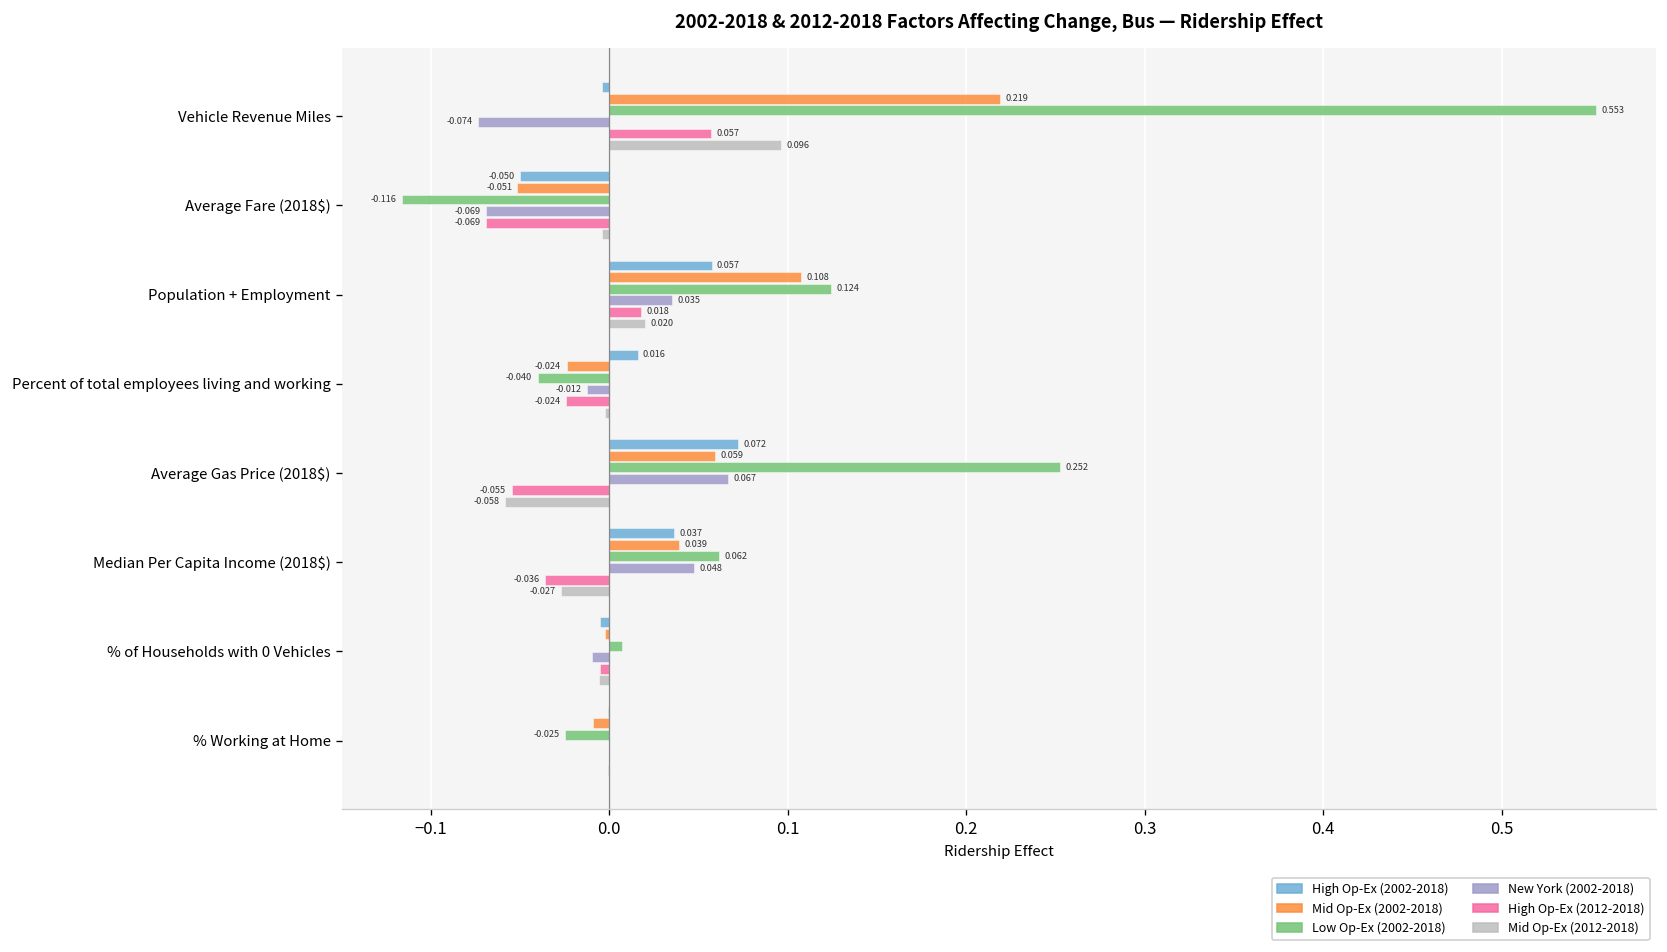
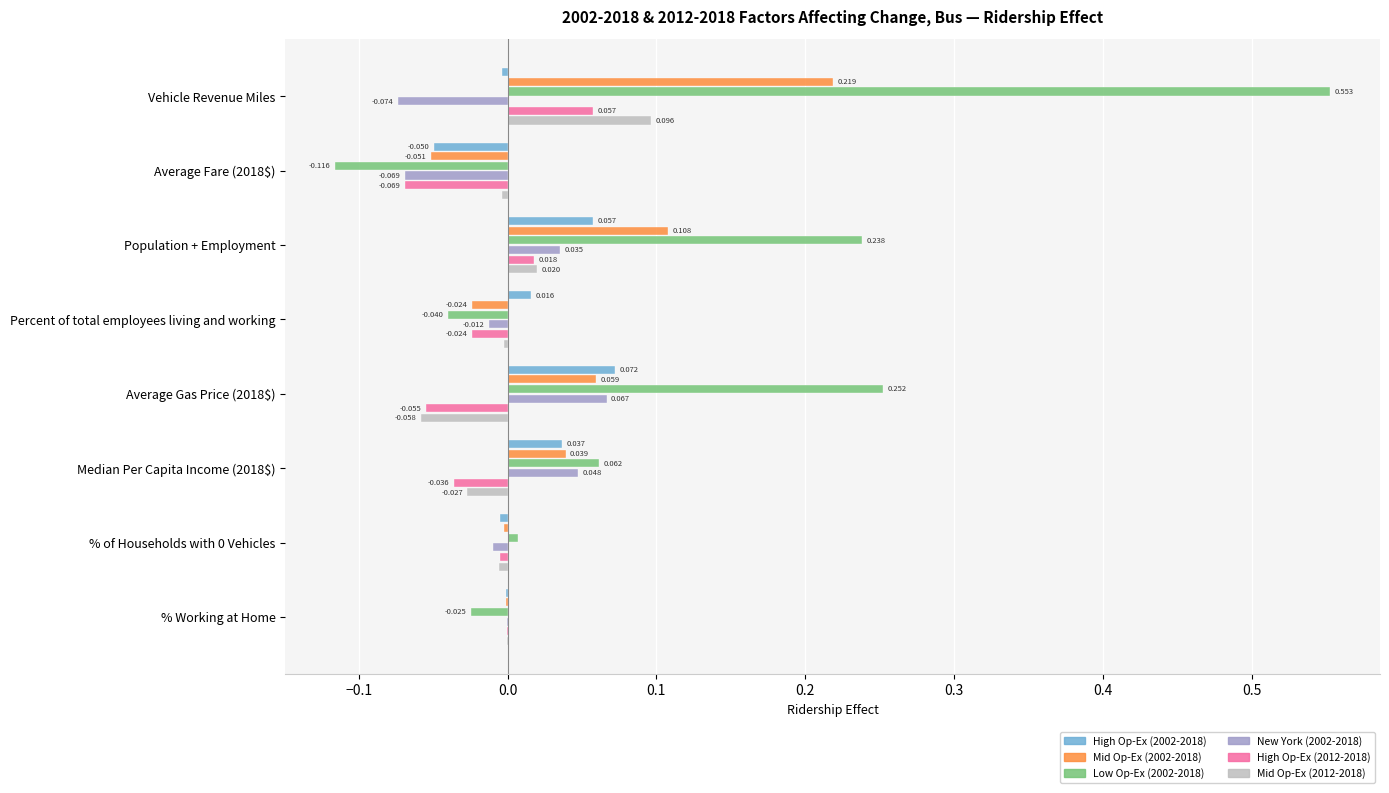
Low Op-Ex (2002-2018), Population + Employment: 0.124 -> 0.238
Mid Op-Ex (2002-2018), % Working at Home: -0.009 -> -0.001
